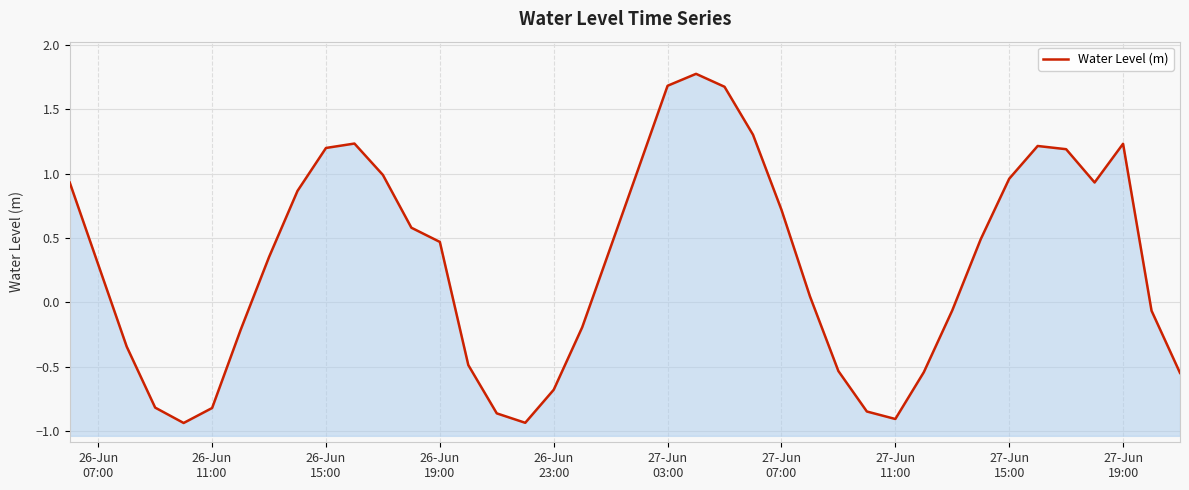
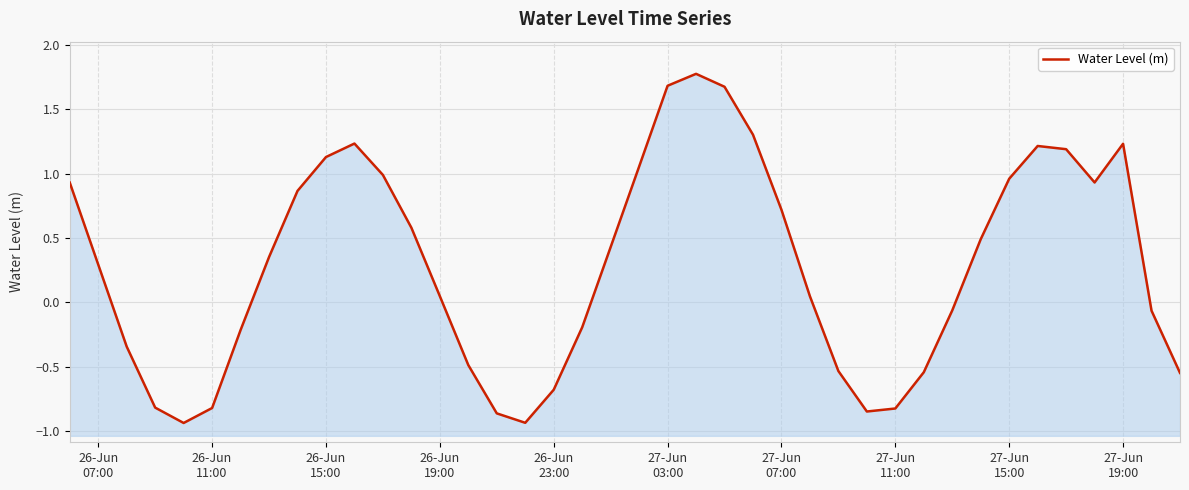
26-Jun 15:00: 1.20 -> 1.13
26-Jun 19:00: 0.47 -> 0.05
27-Jun 11:00: -0.91 -> -0.82
